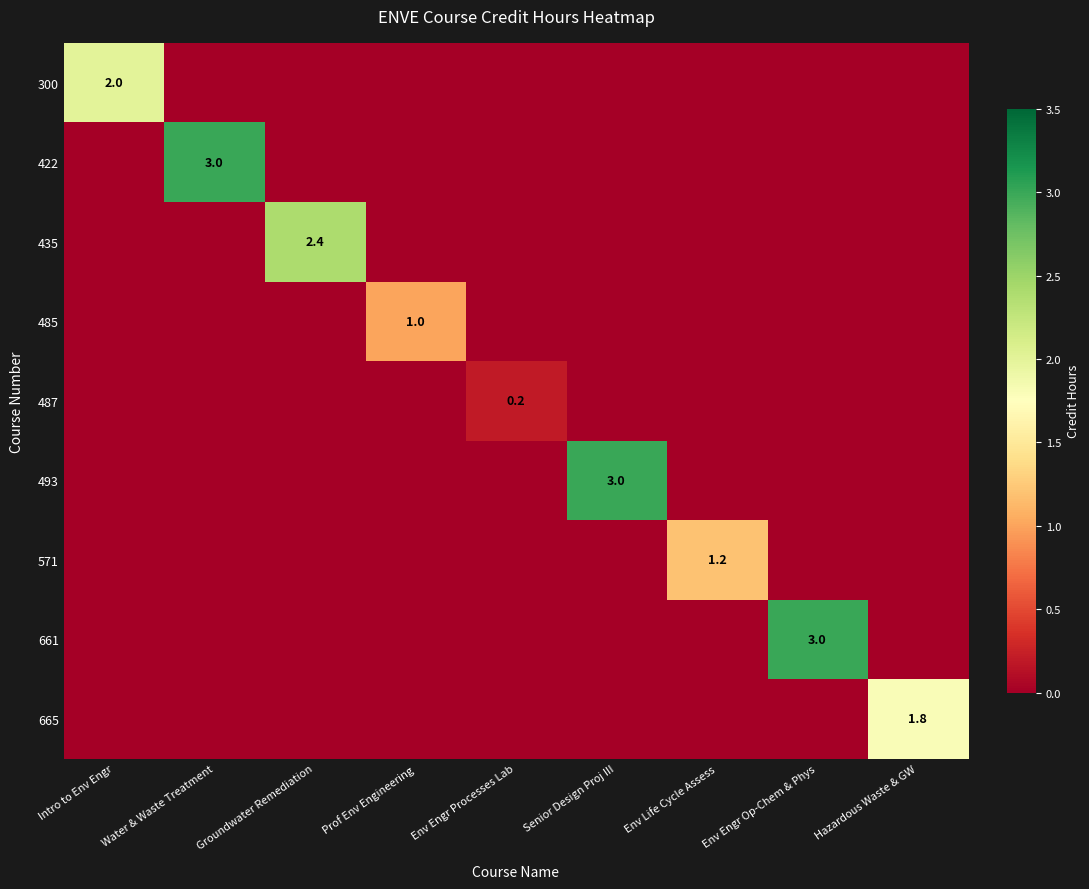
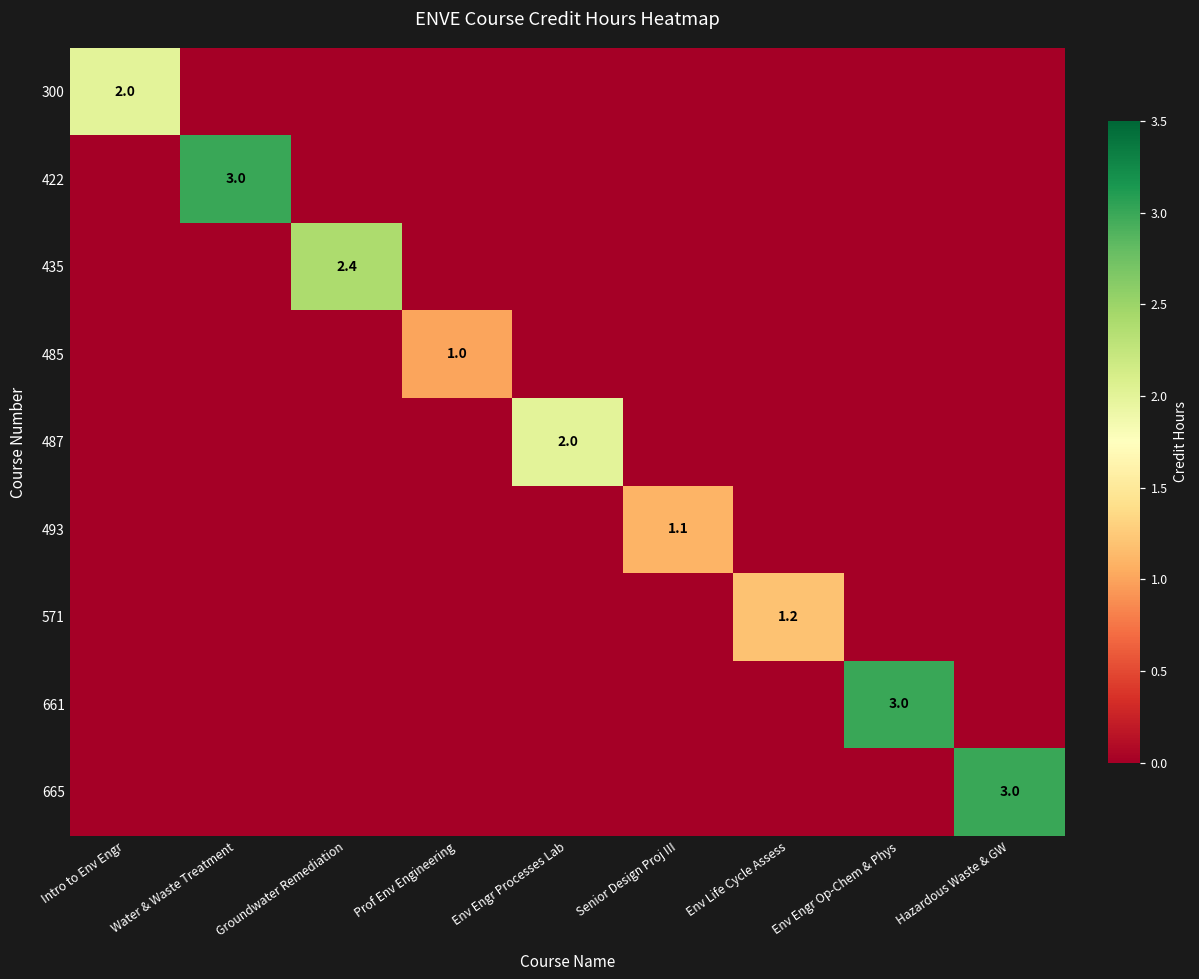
487, Env Engr Processes Lab: 0.2 -> 2.0
493, Senior Design Proj III: 3.0 -> 1.1
665, Hazardous Waste & GW: 1.8 -> 3.0
